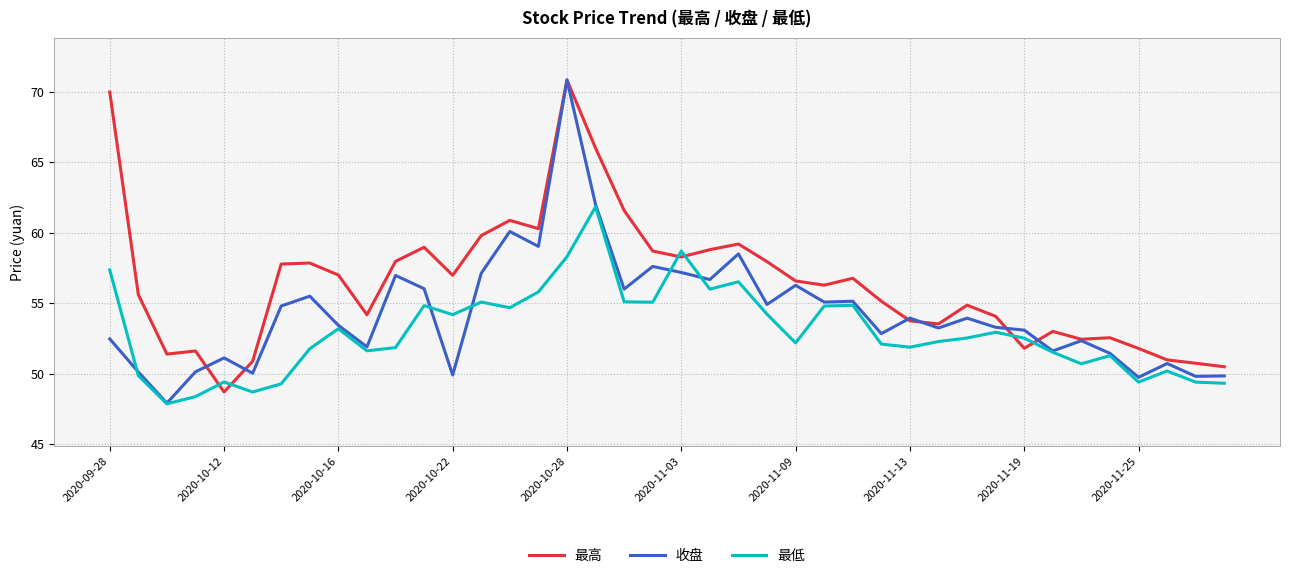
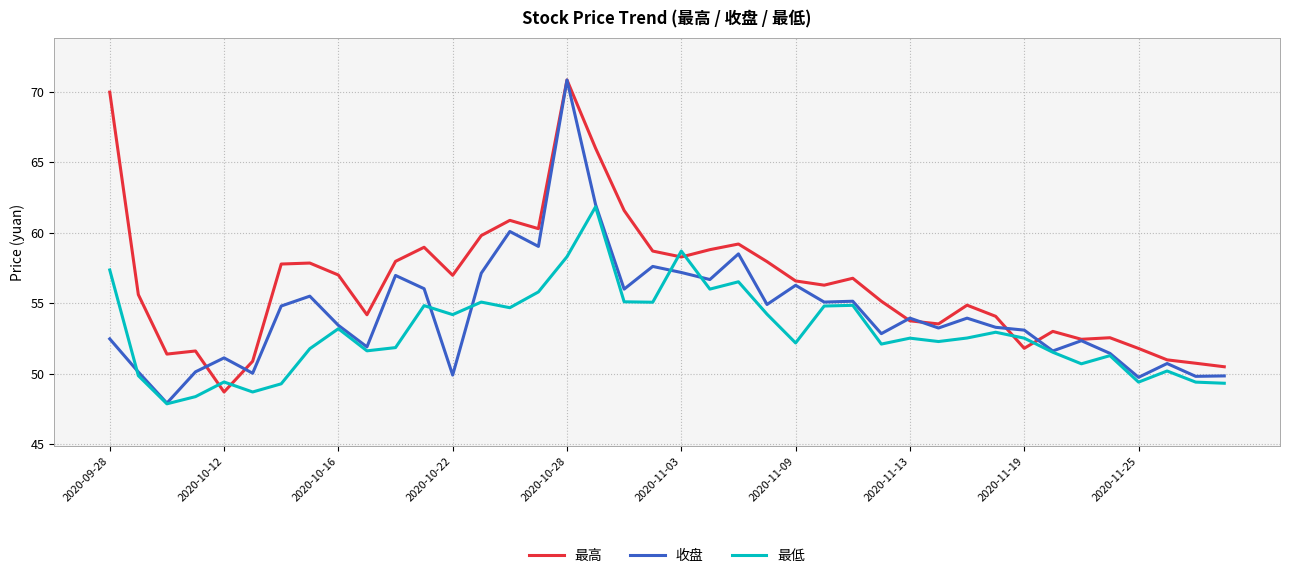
最低, 2020-11-13: 51.9 -> 52.5
